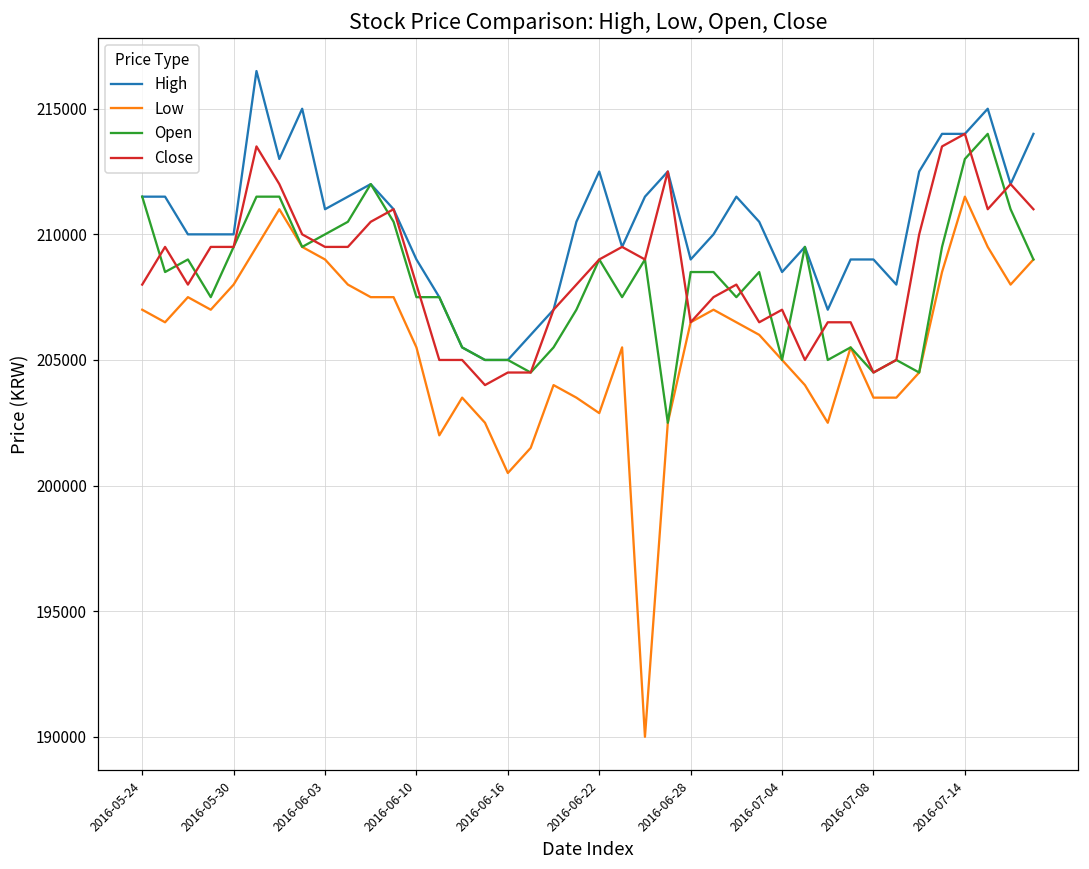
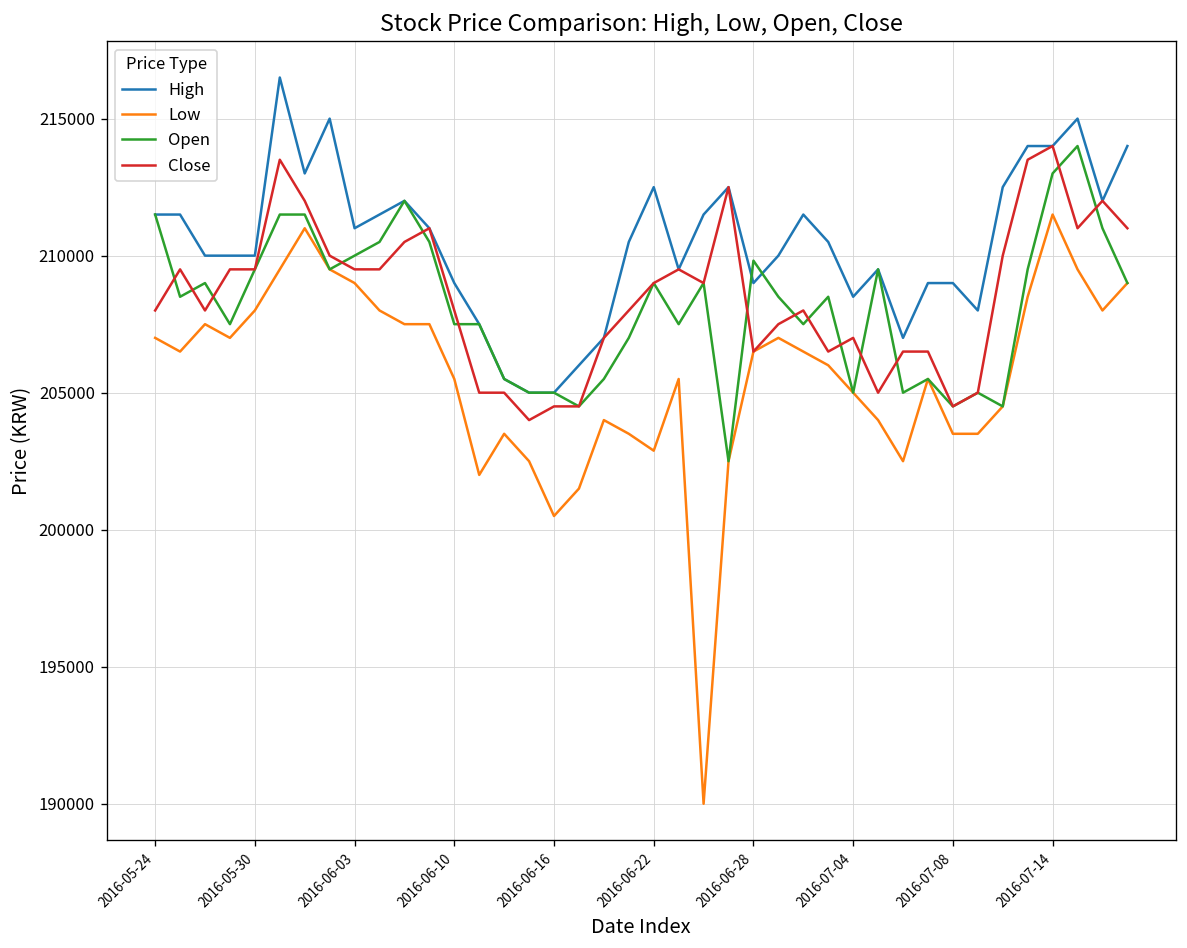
Open, 2016-06-28: 208500 -> 209800
